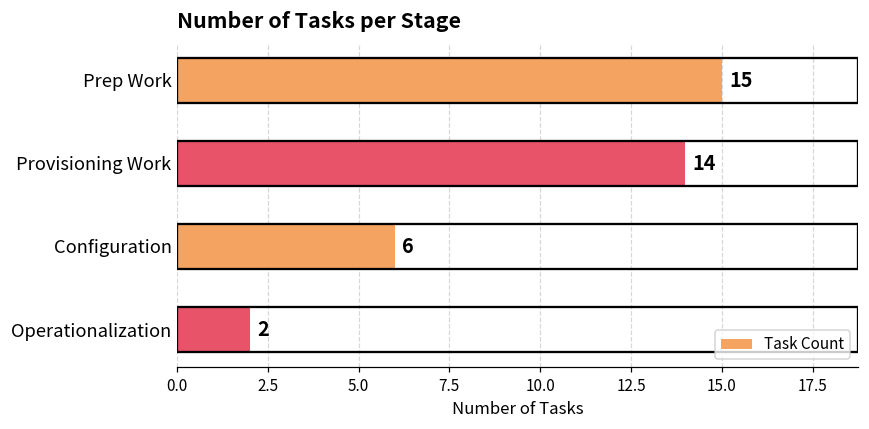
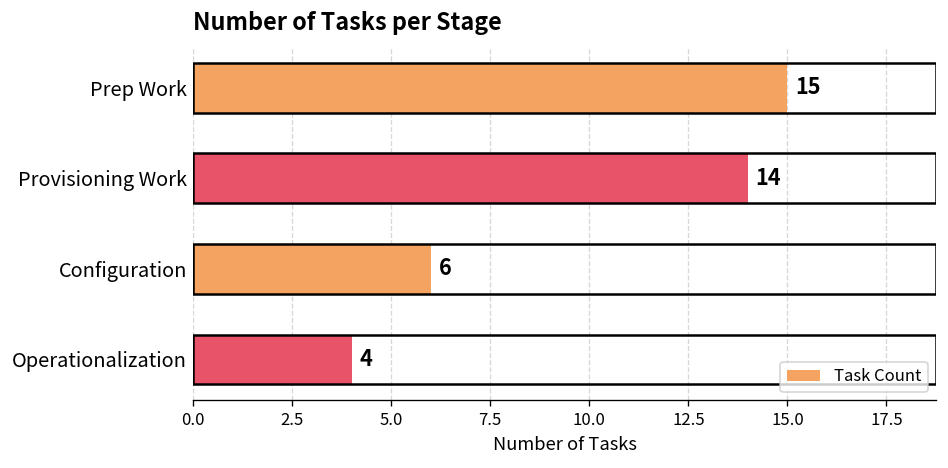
Operationalization: 2 -> 4
